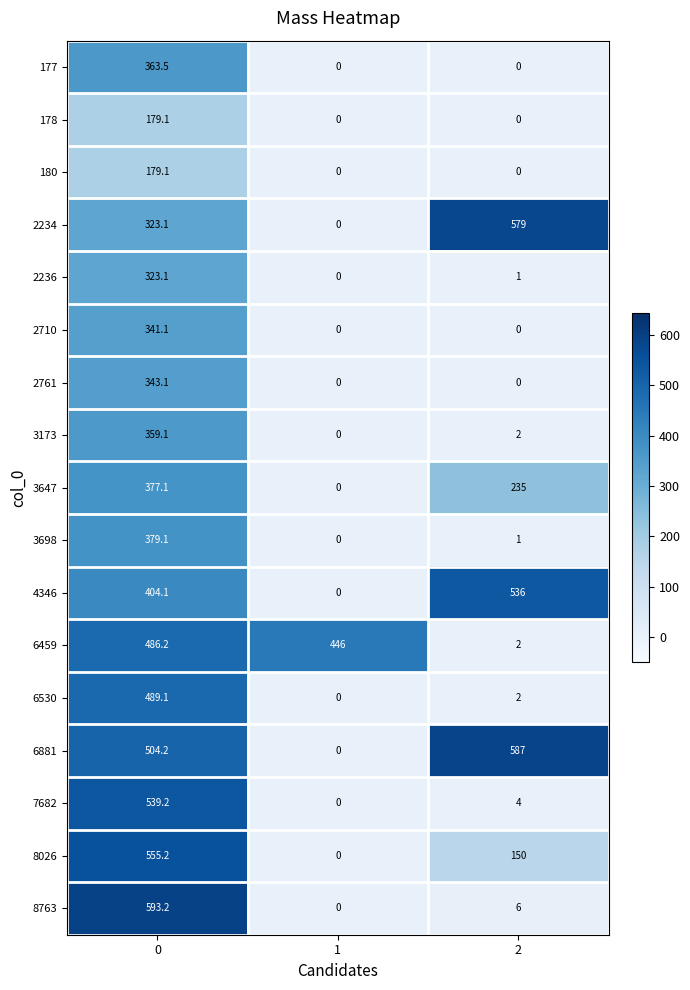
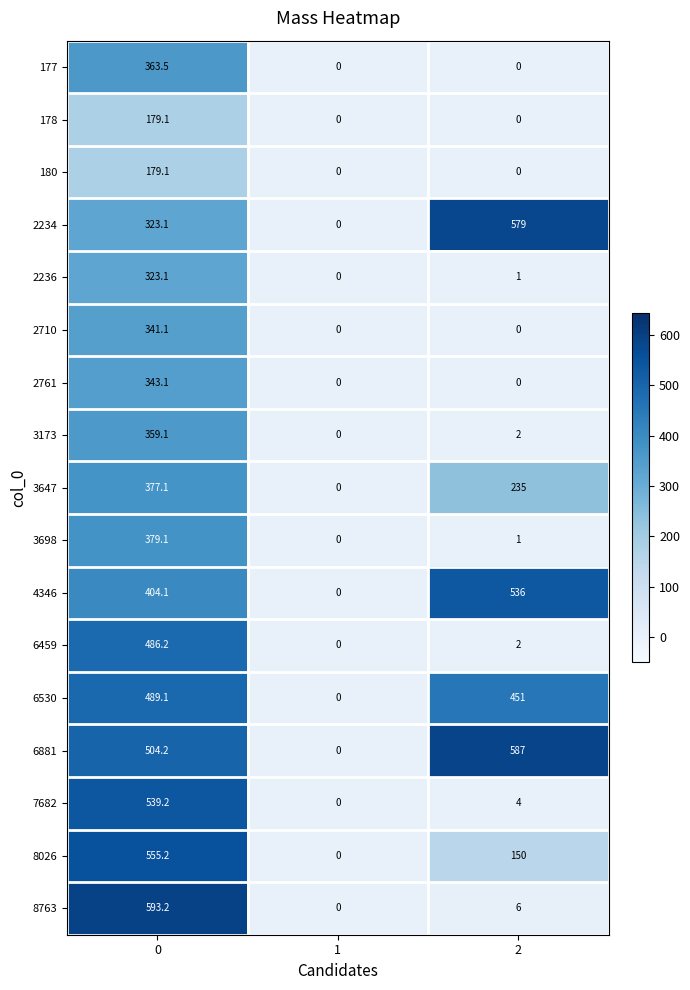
6459, 1: 446 -> 0
6530, 2: 2 -> 451
